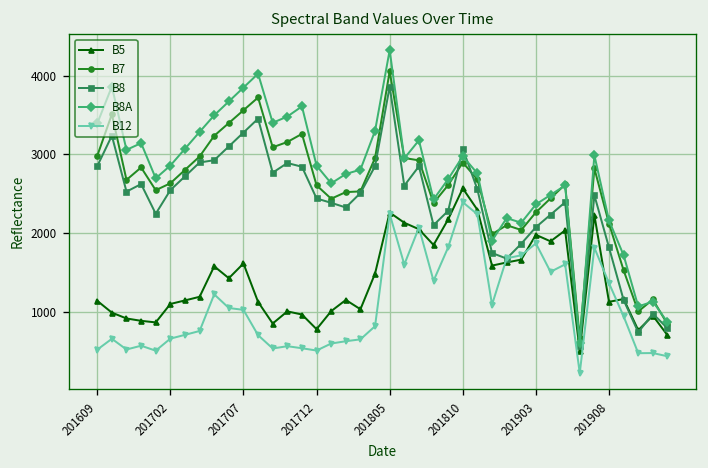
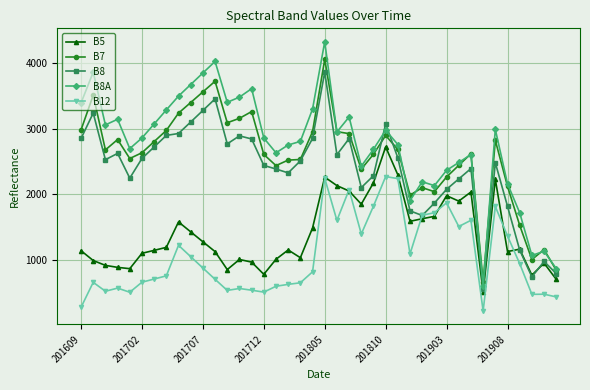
B12, 201609: 500 -> 300
B5, 201707: 1600 -> 1300
B12, 201707: 1000 -> 900
B5, 201810: 2600 -> 2700
B12, 201810: 2400 -> 2300
